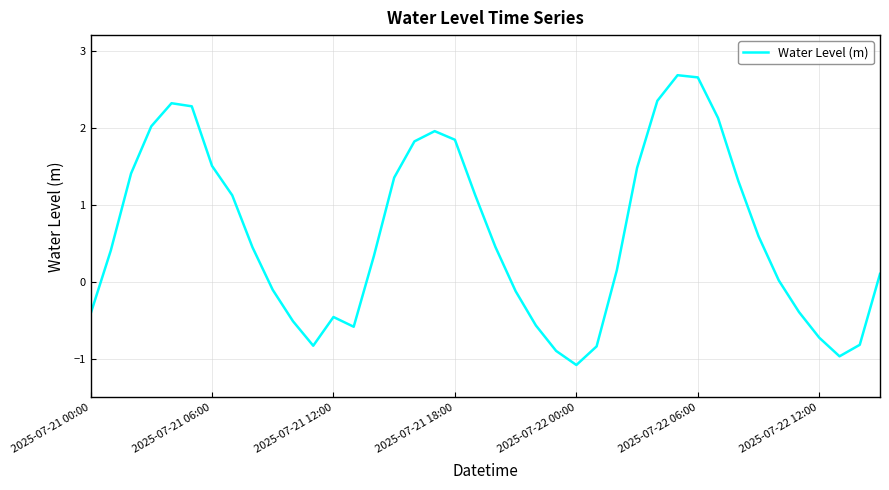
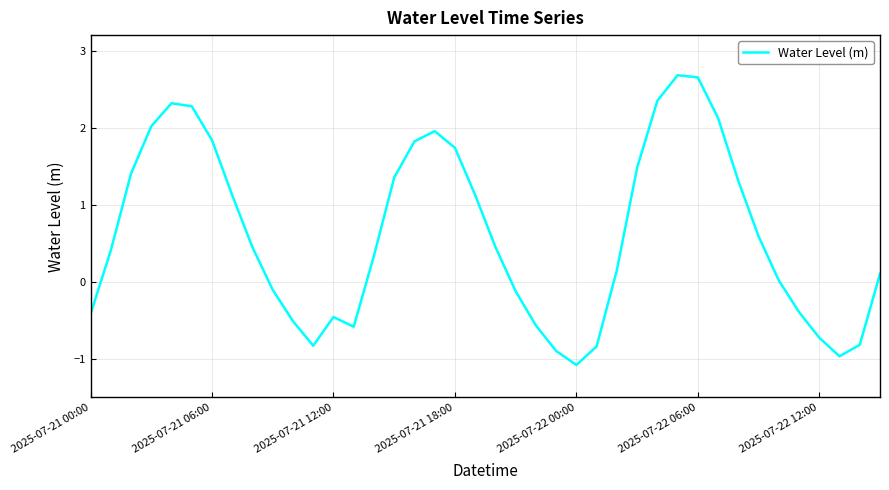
2025-07-21 06:00: 1.5 -> 1.8
2025-07-21 18:00: 1.8 -> 1.7
